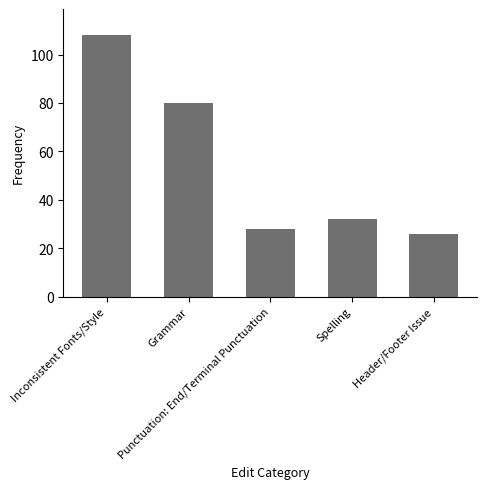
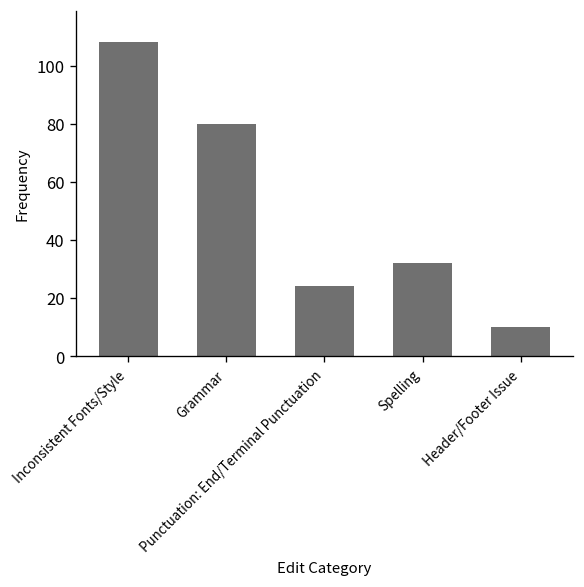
Punctuation: End/Terminal Punctuation: 28 -> 24
Header/Footer Issue: 26 -> 10
